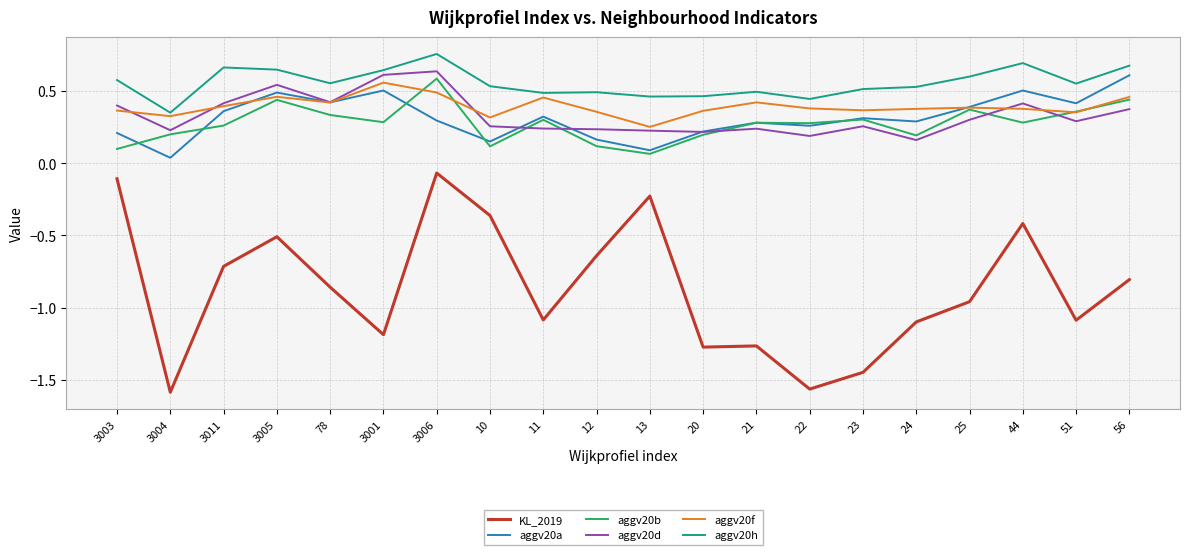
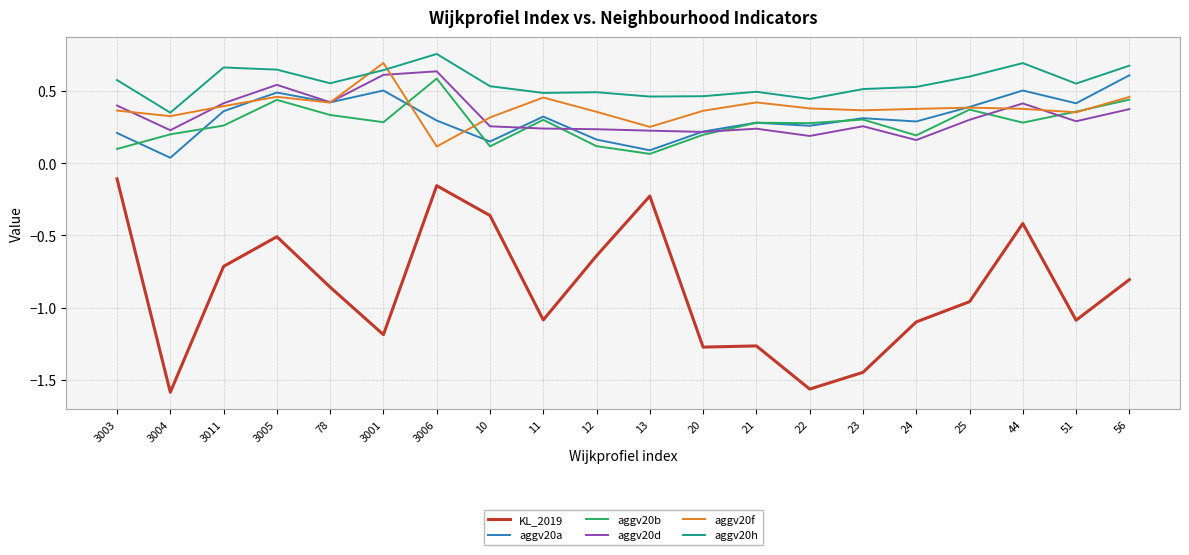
aggv20f, 3001: 0.56 -> 0.69
KL_2019, 3006: -0.07 -> -0.16
aggv20f, 3006: 0.49 -> 0.12
